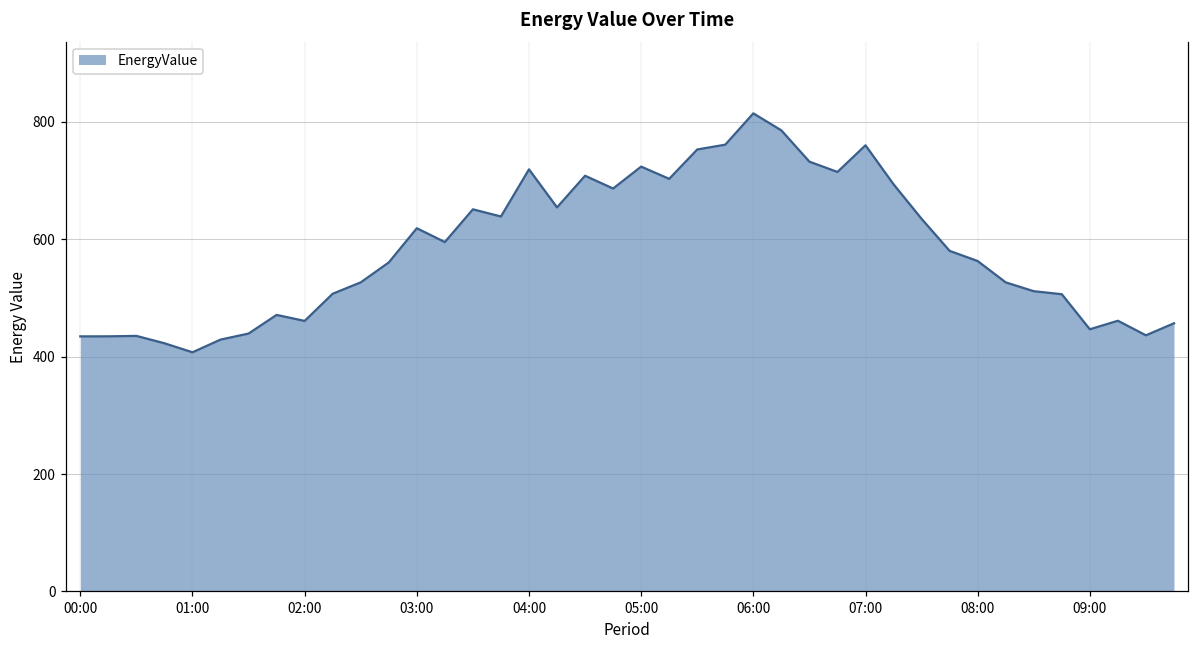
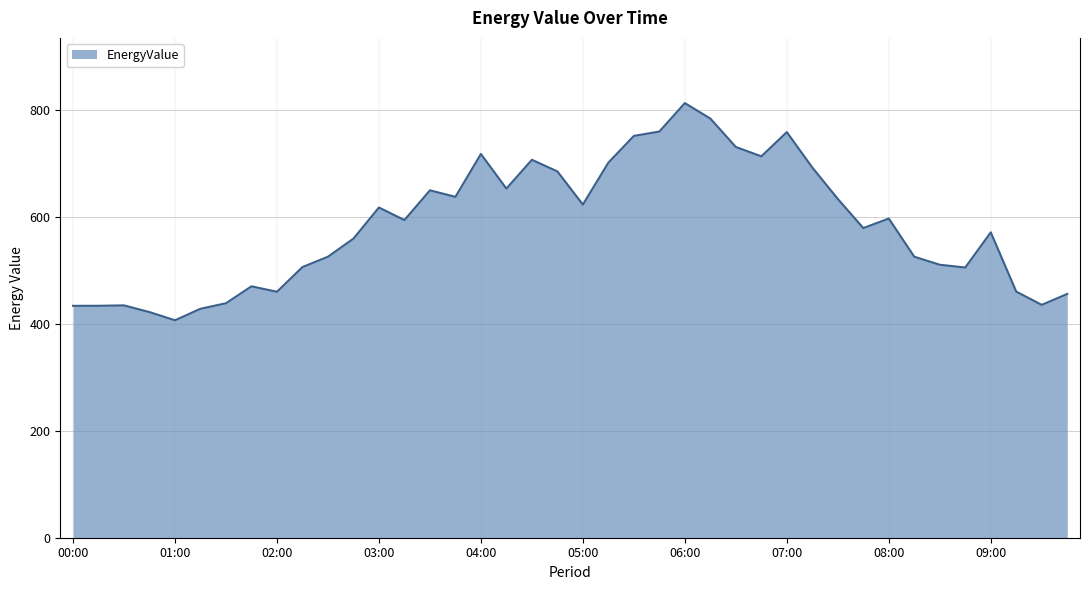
05:00: 720 -> 620
08:00: 560 -> 600
09:00: 450 -> 570
